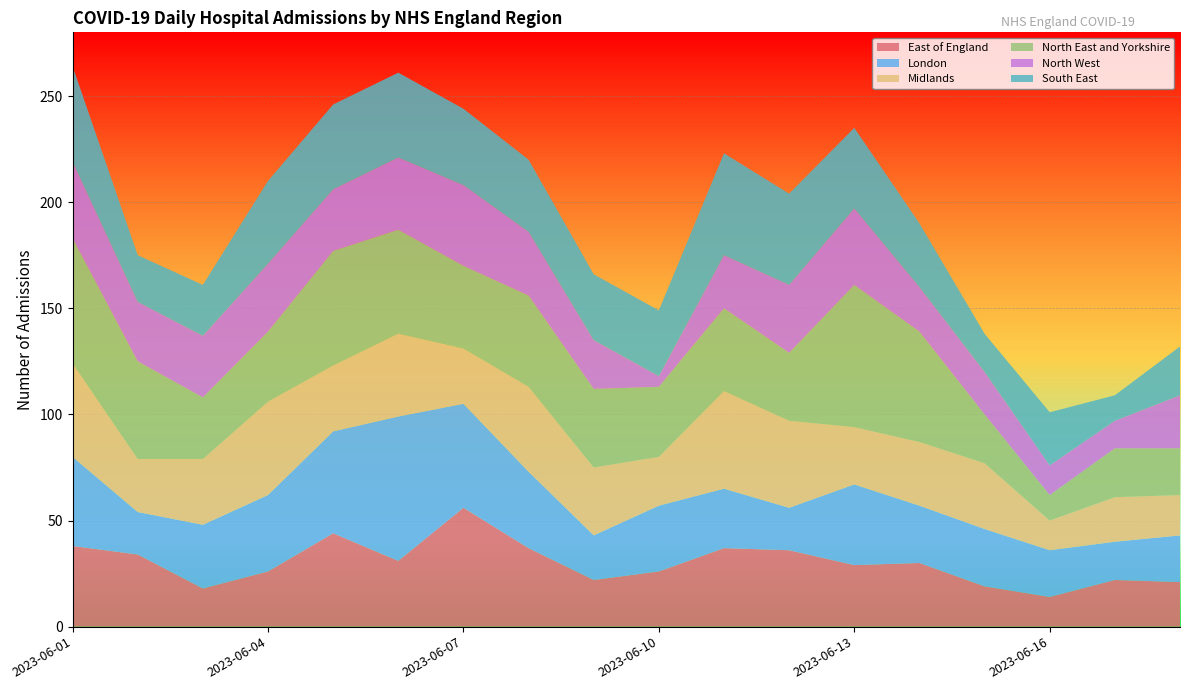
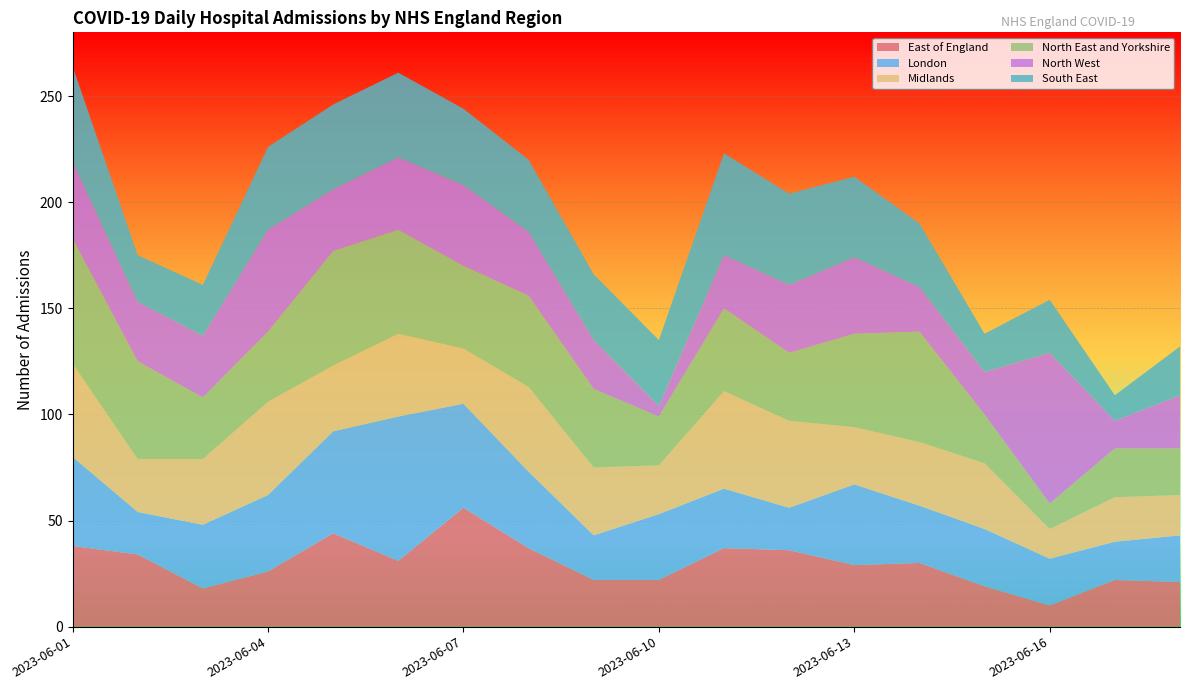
North West, 2023-06-04: 32 -> 48
East of England, 2023-06-10: 26 -> 22
North East and Yorkshire, 2023-06-10: 33 -> 23
North East and Yorkshire, 2023-06-13: 67 -> 44
East of England, 2023-06-16: 14 -> 10
North West, 2023-06-16: 14 -> 71
